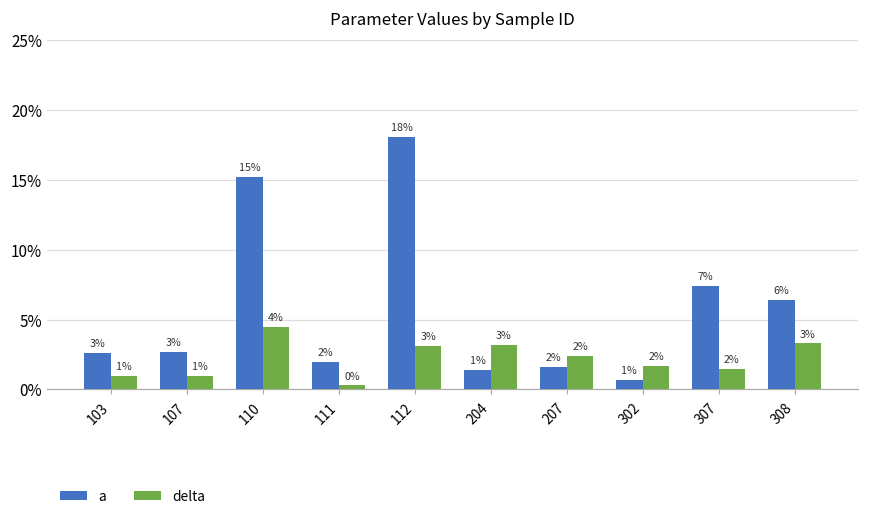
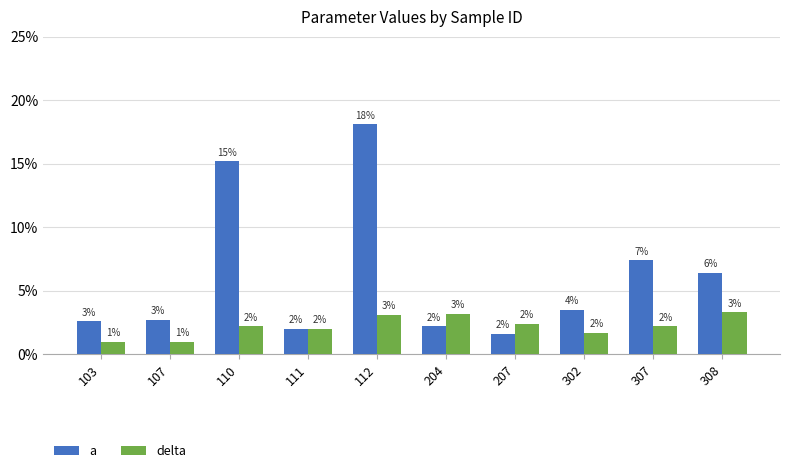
delta, 110: 4% -> 2%
delta, 111: 0% -> 2%
a, 204: 1% -> 2%
a, 302: 1% -> 4%
delta, 307: 1.5% -> 2.2%
